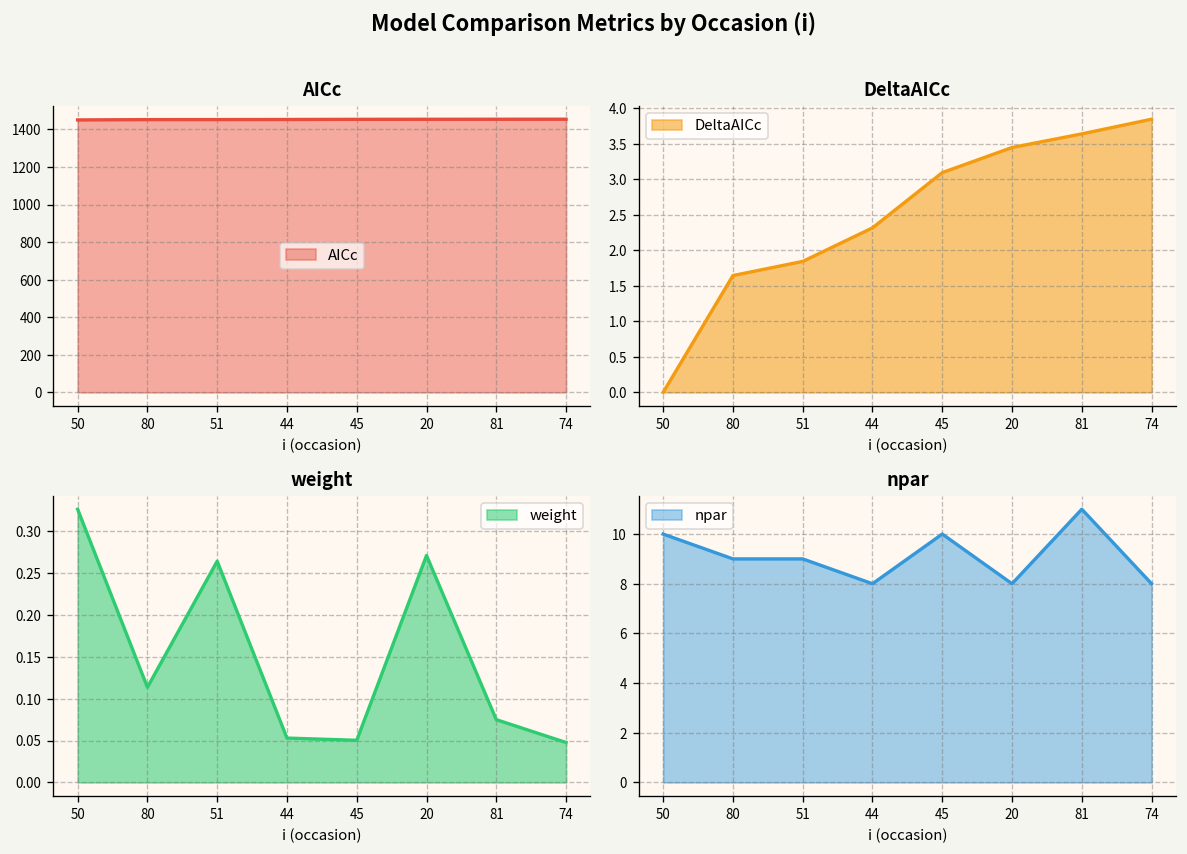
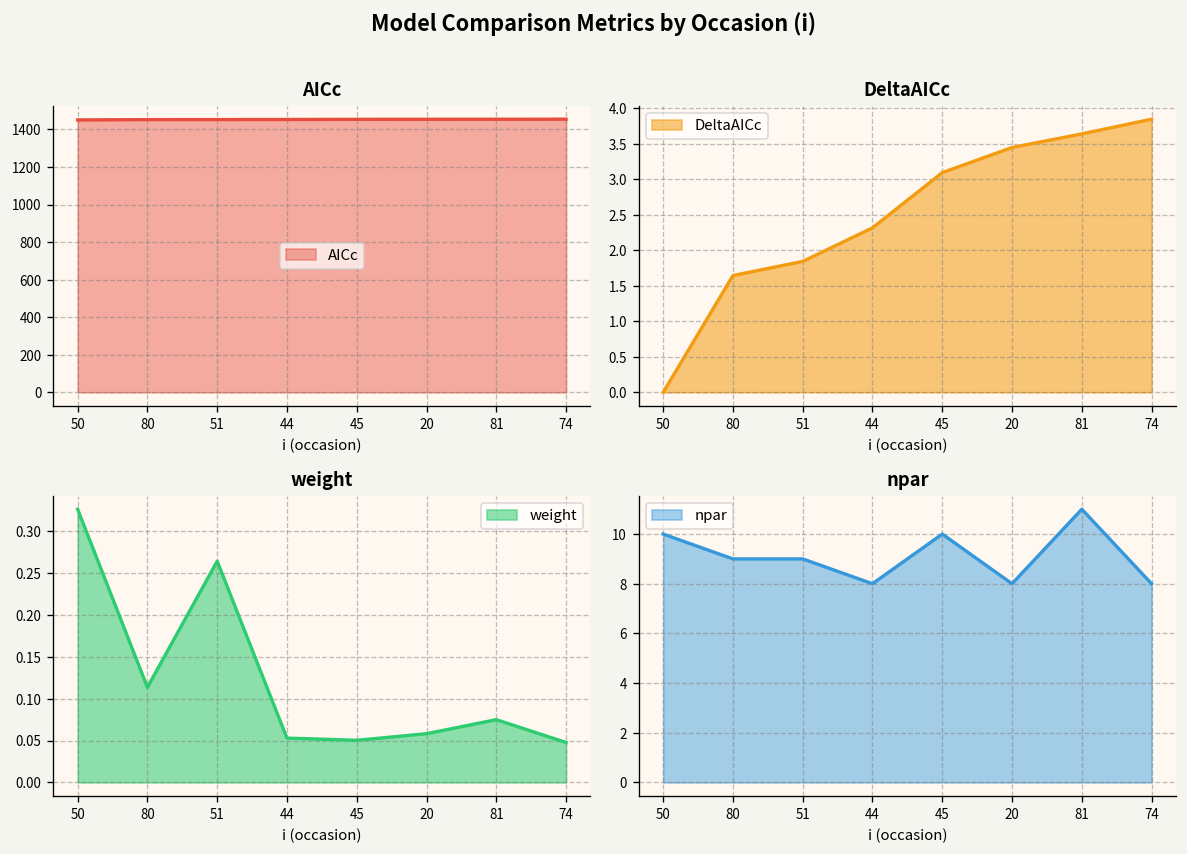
weight, 20: 0.27 -> 0.06
